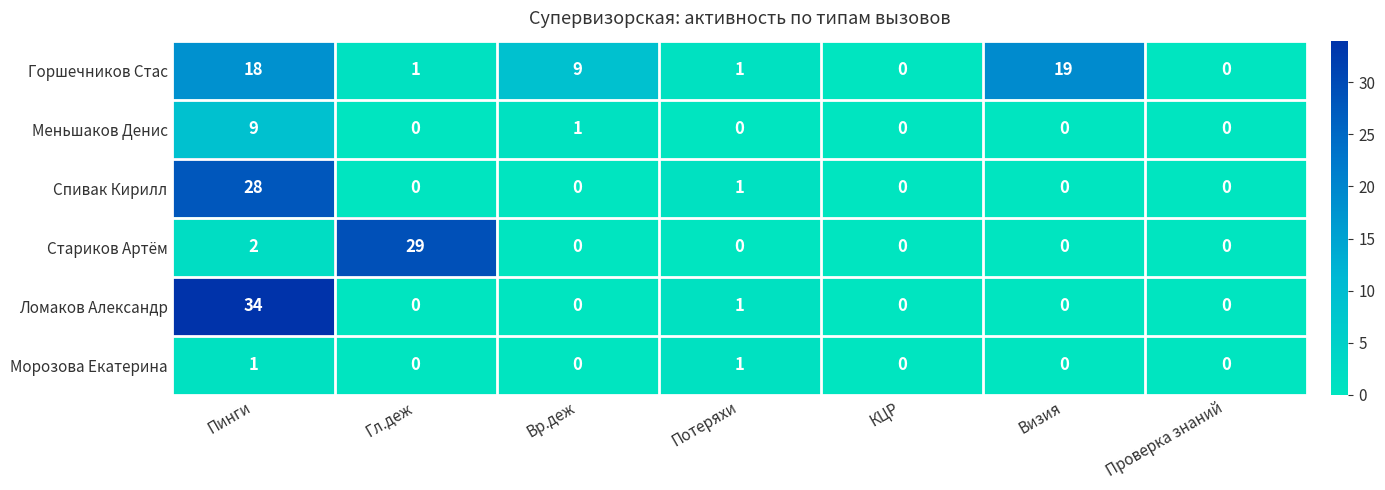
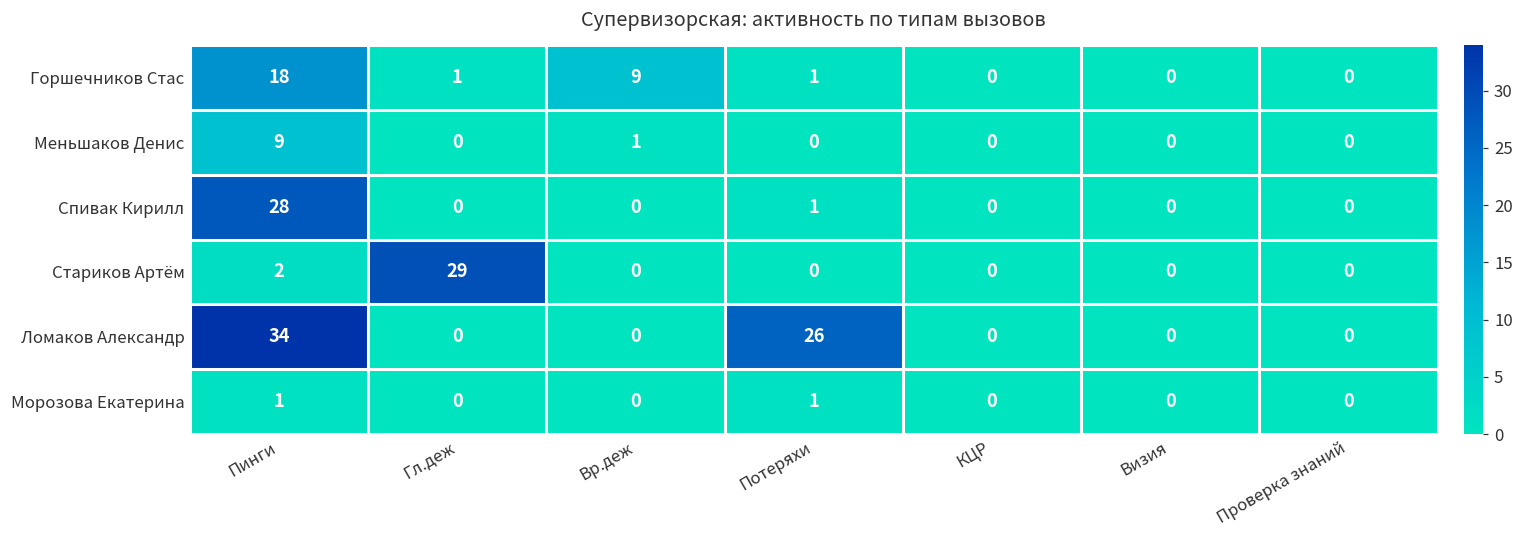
Горшечников Стас, Визия: 19 -> 0
Ломаков Александр, Потеряхи: 1 -> 26
